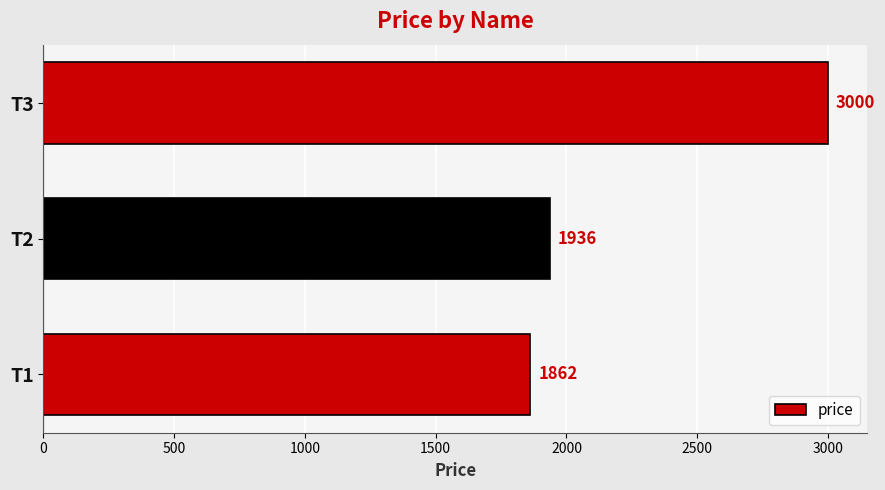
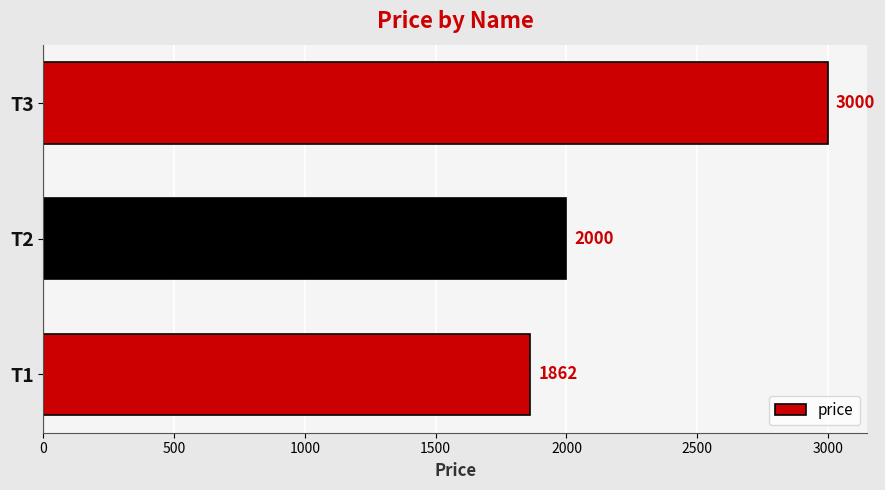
T2: 1936 -> 2000
